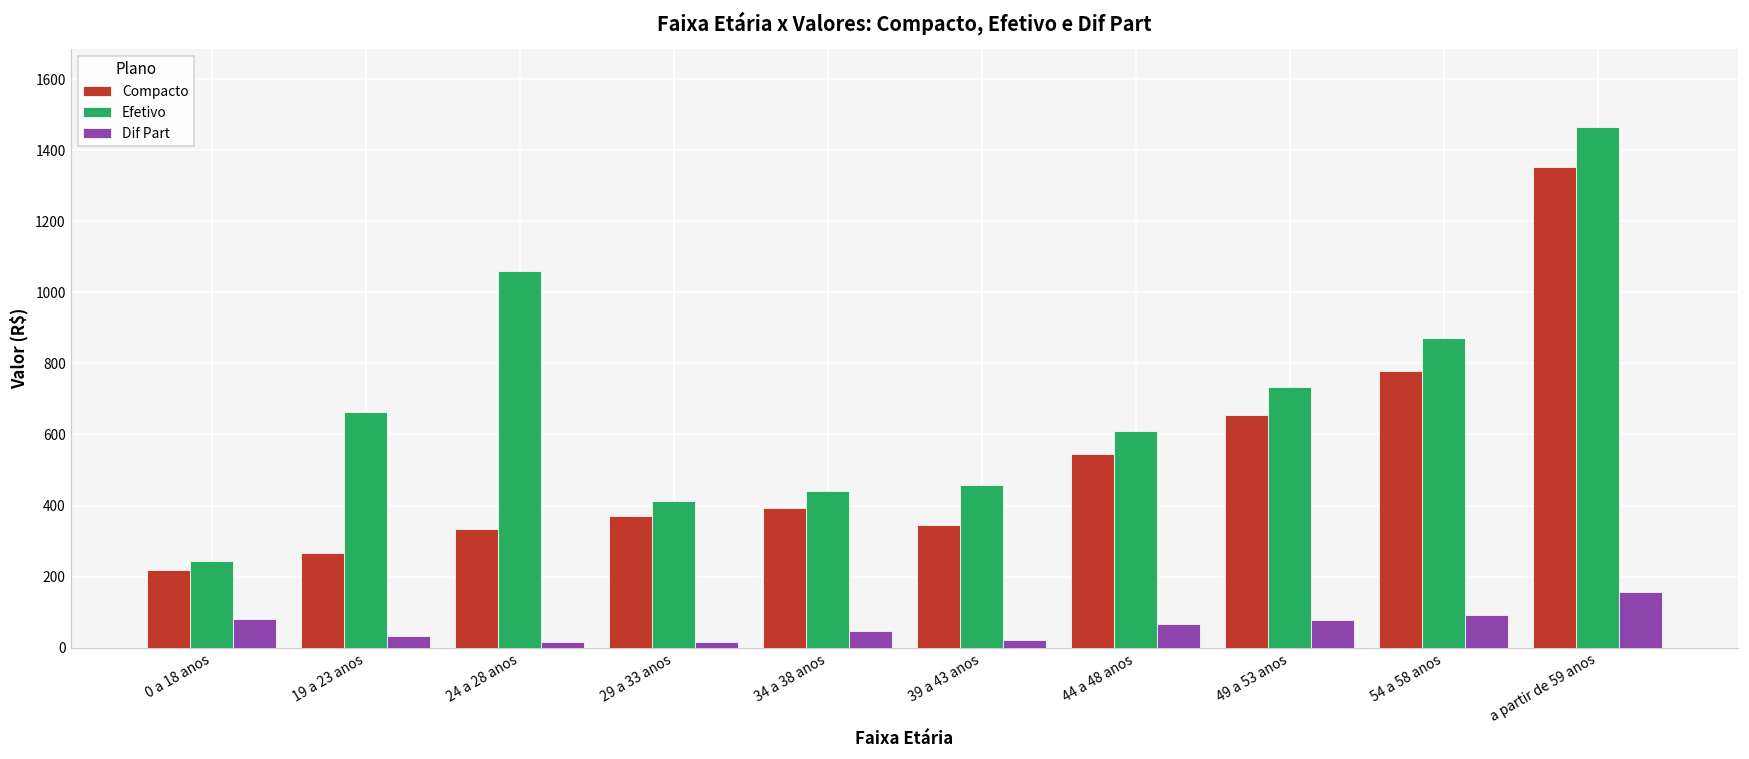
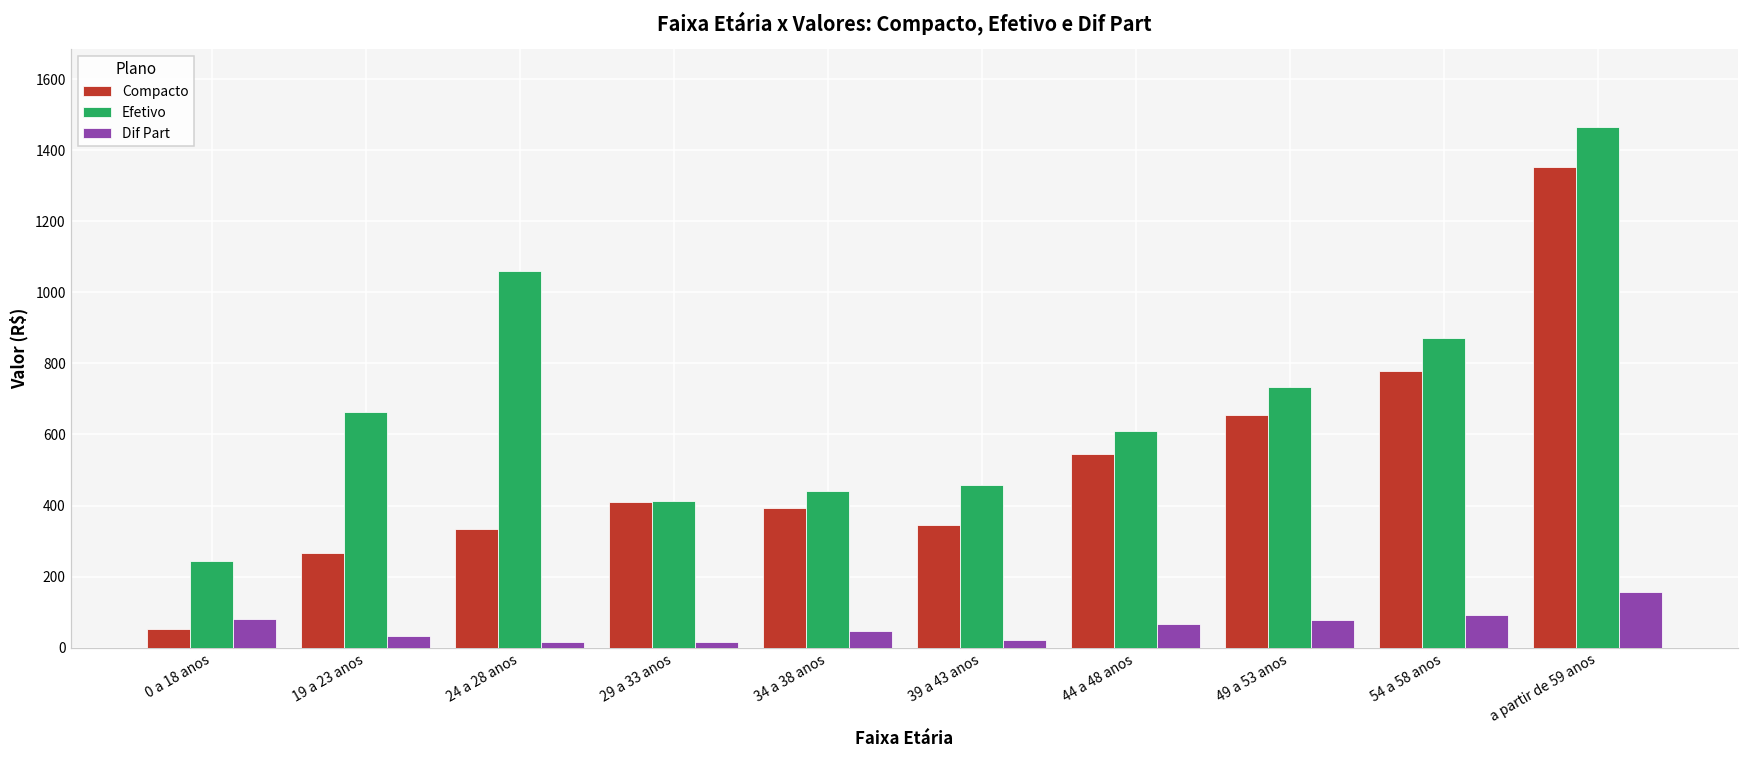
Compacto, 0 a 18 anos: 220 -> 50
Compacto, 29 a 33 anos: 370 -> 410
